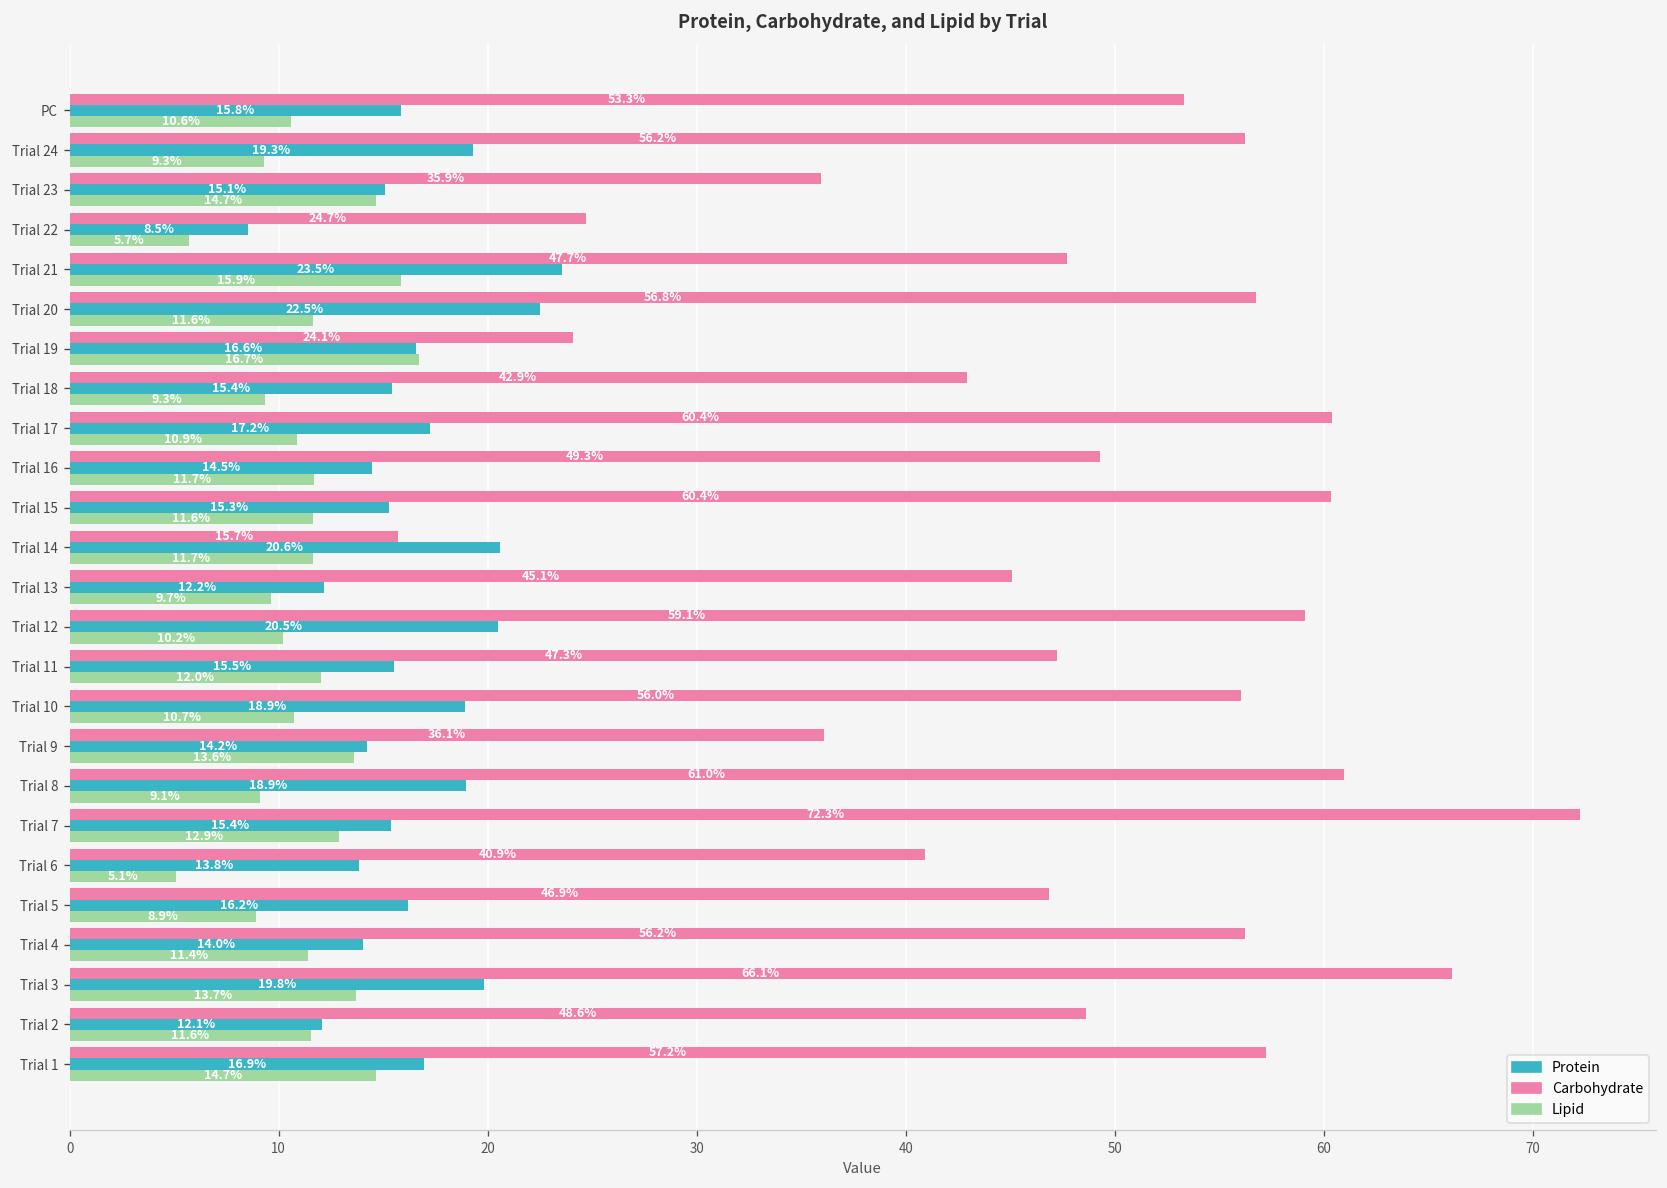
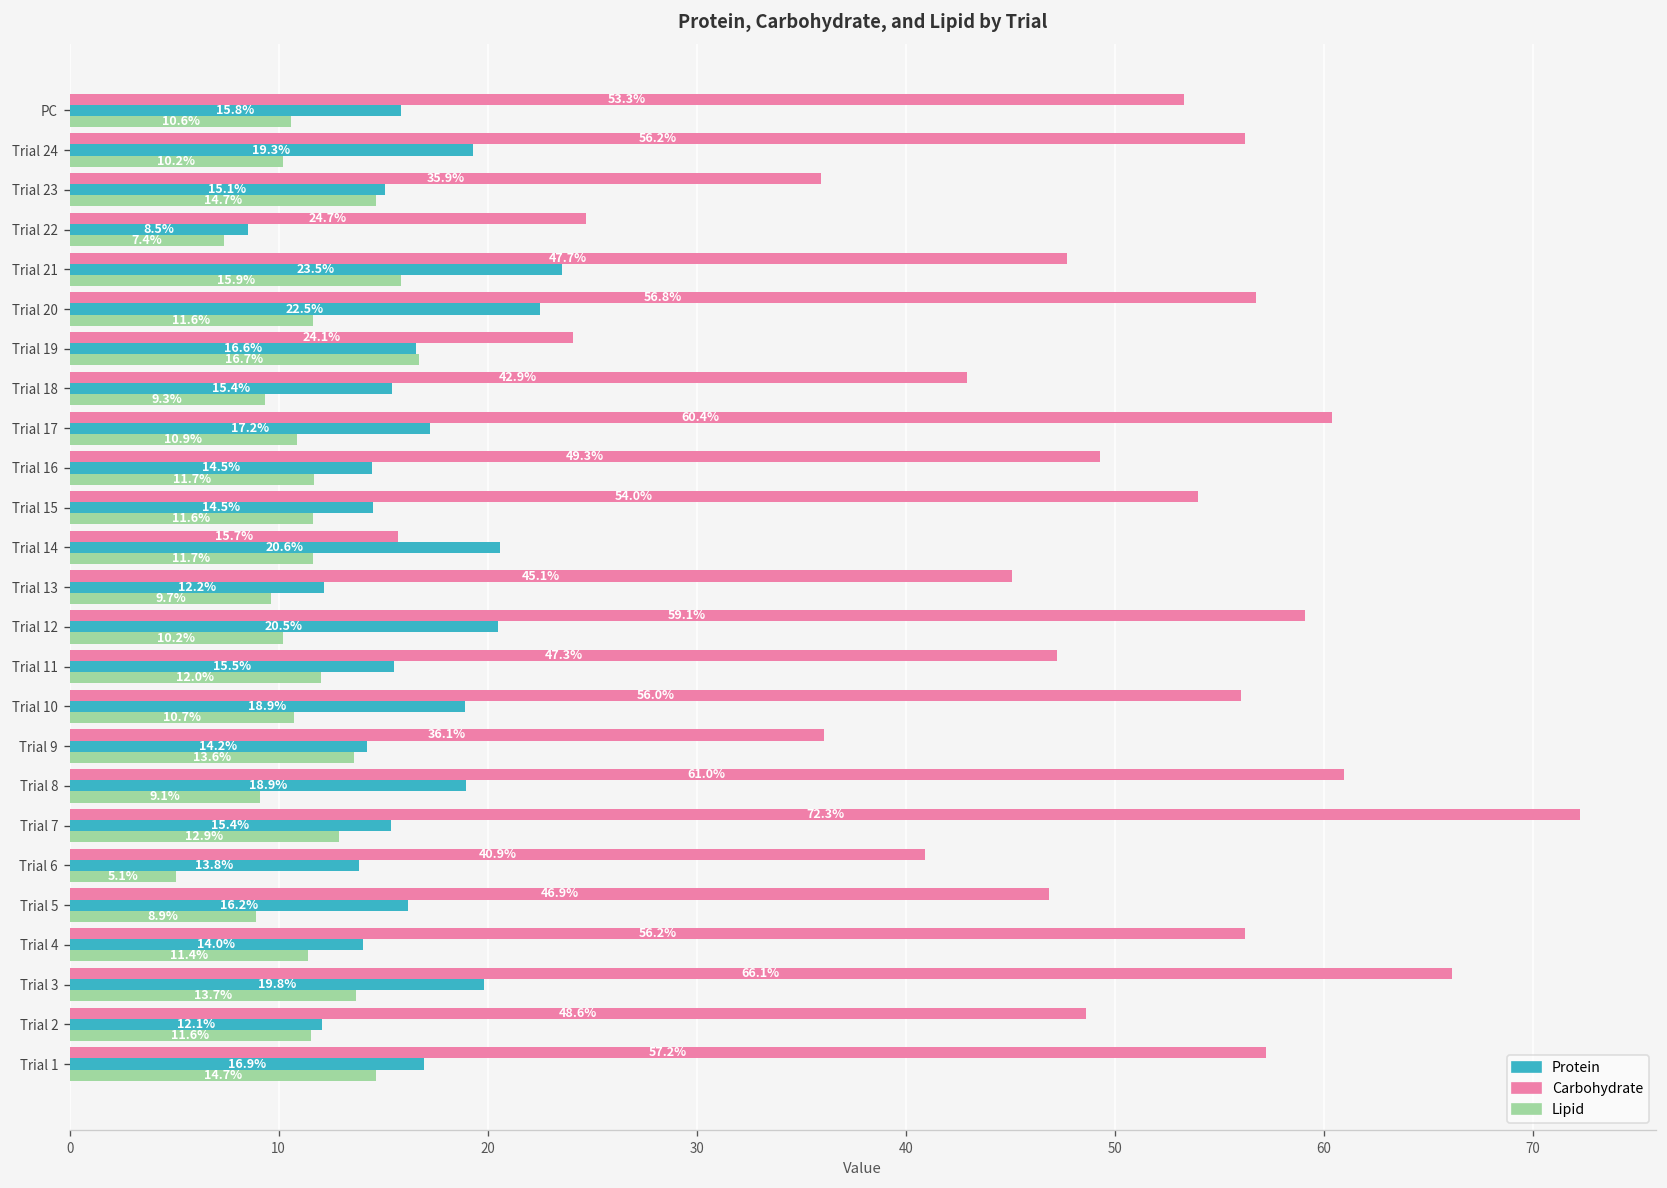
Lipid, Trial 24: 9.3% -> 10.2%
Lipid, Trial 22: 5.7% -> 7.4%
Carbohydrate, Trial 15: 60.4% -> 54.0%
Protein, Trial 15: 15.3% -> 14.5%
